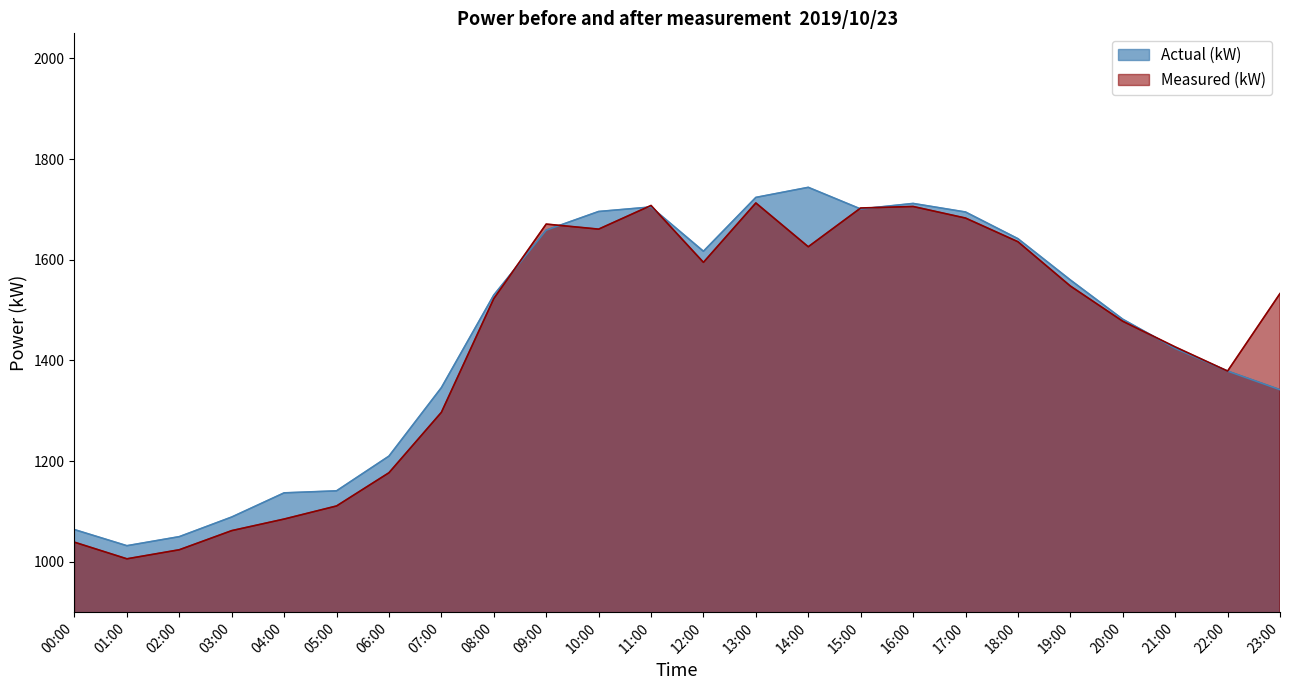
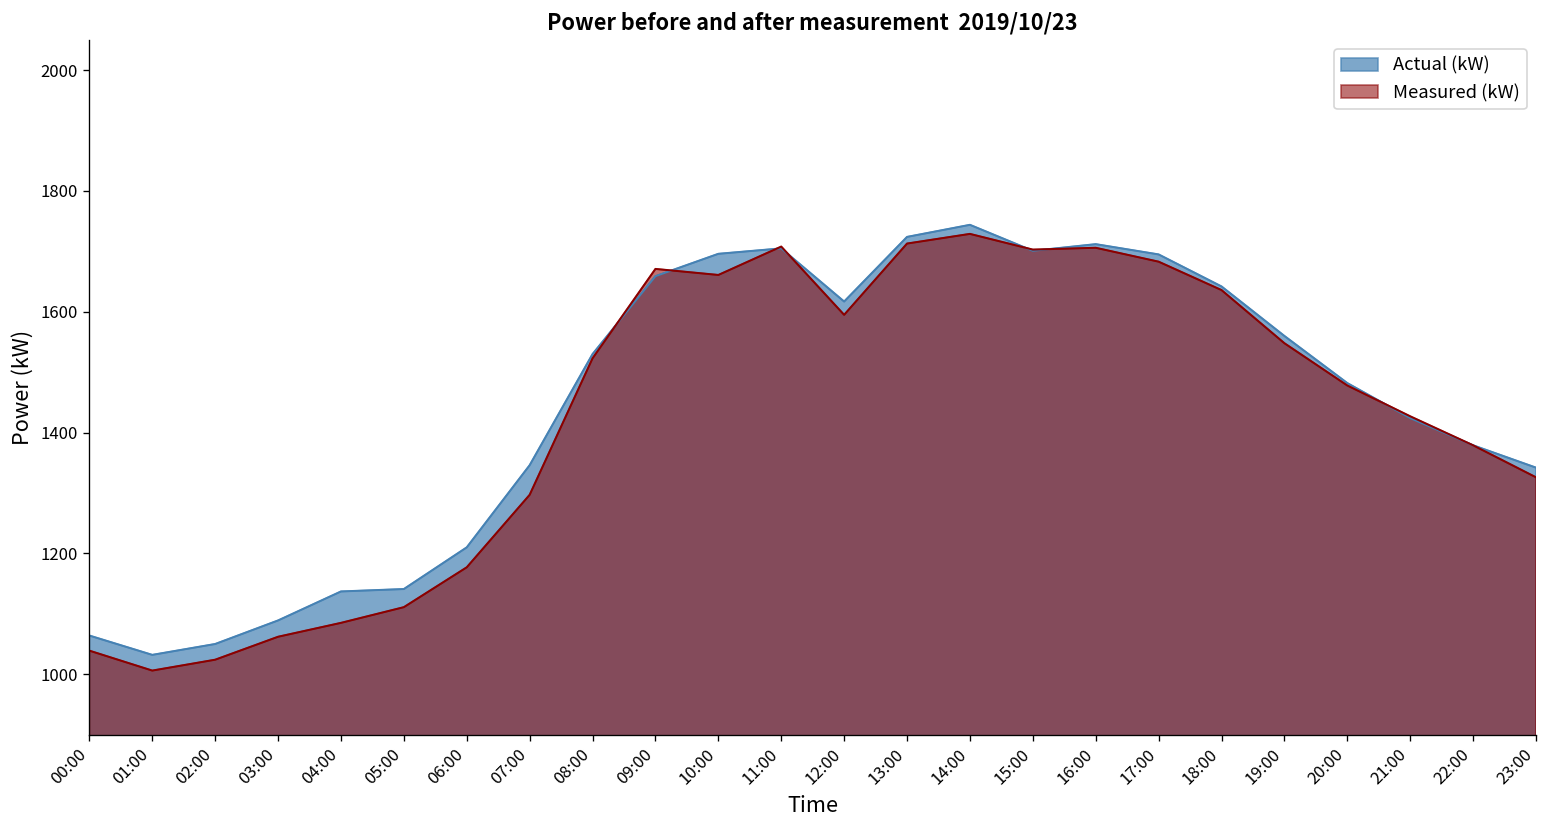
Measured (kW), 14:00: 1630 -> 1730
Measured (kW), 23:00: 1530 -> 1330
